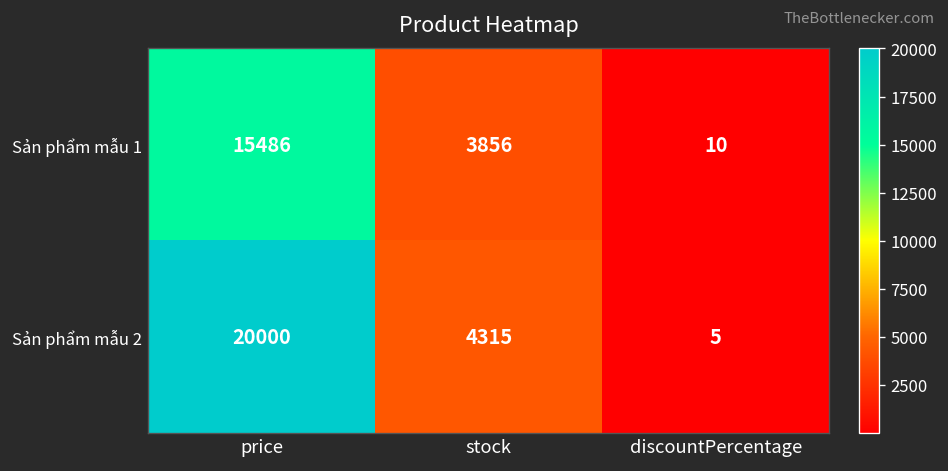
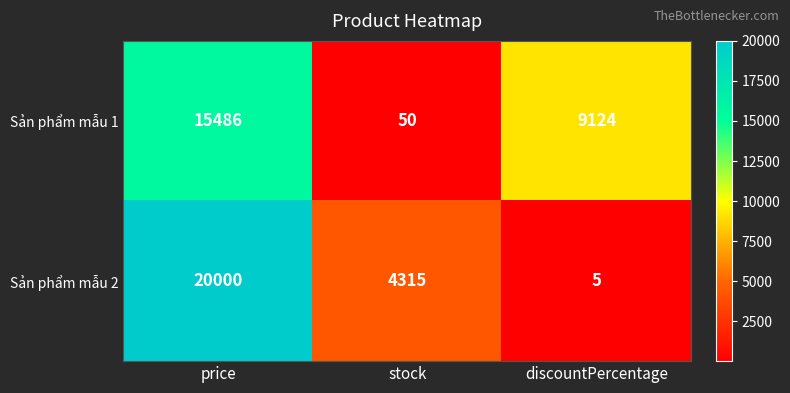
Sản phẩm mẫu 1, stock: 3856 -> 50
Sản phẩm mẫu 1, discountPercentage: 10 -> 9124
